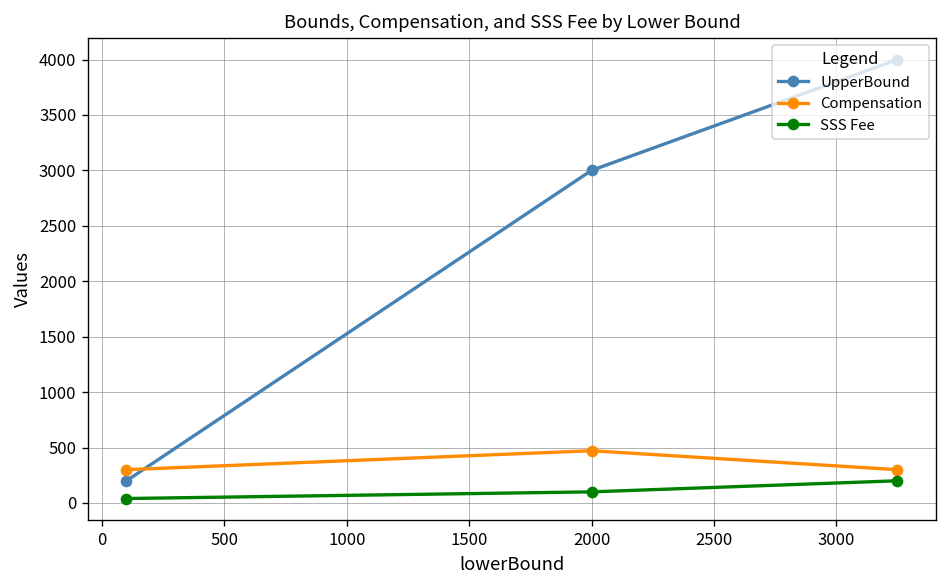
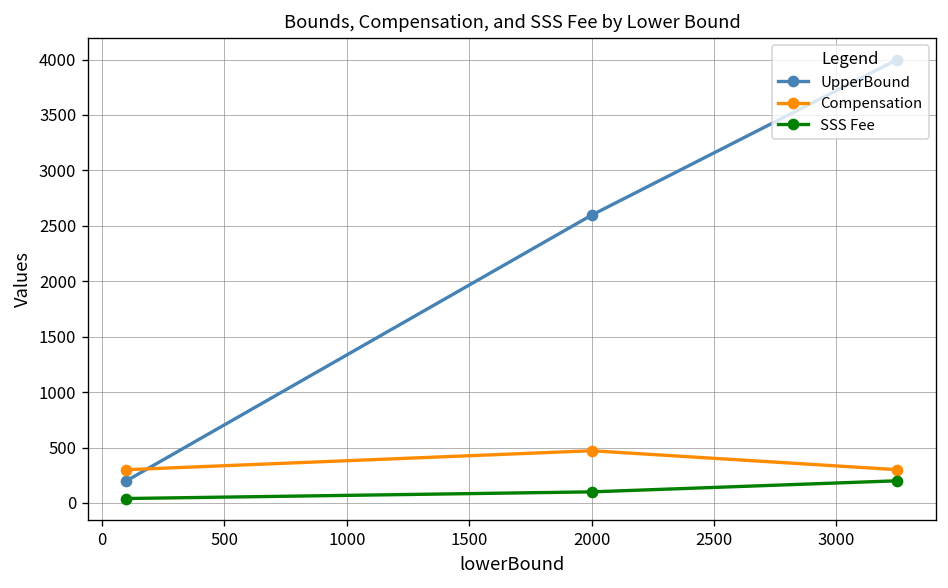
UpperBound, 2000: 3000 -> 2600
